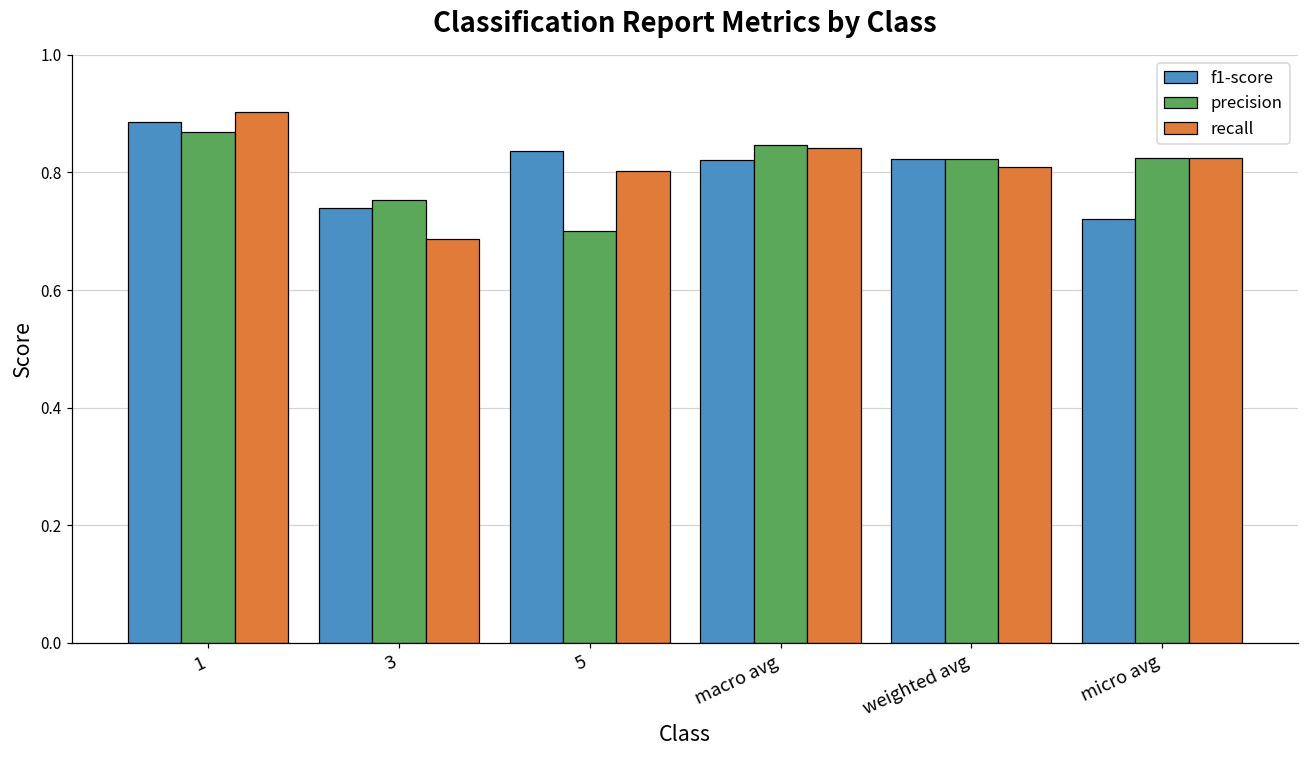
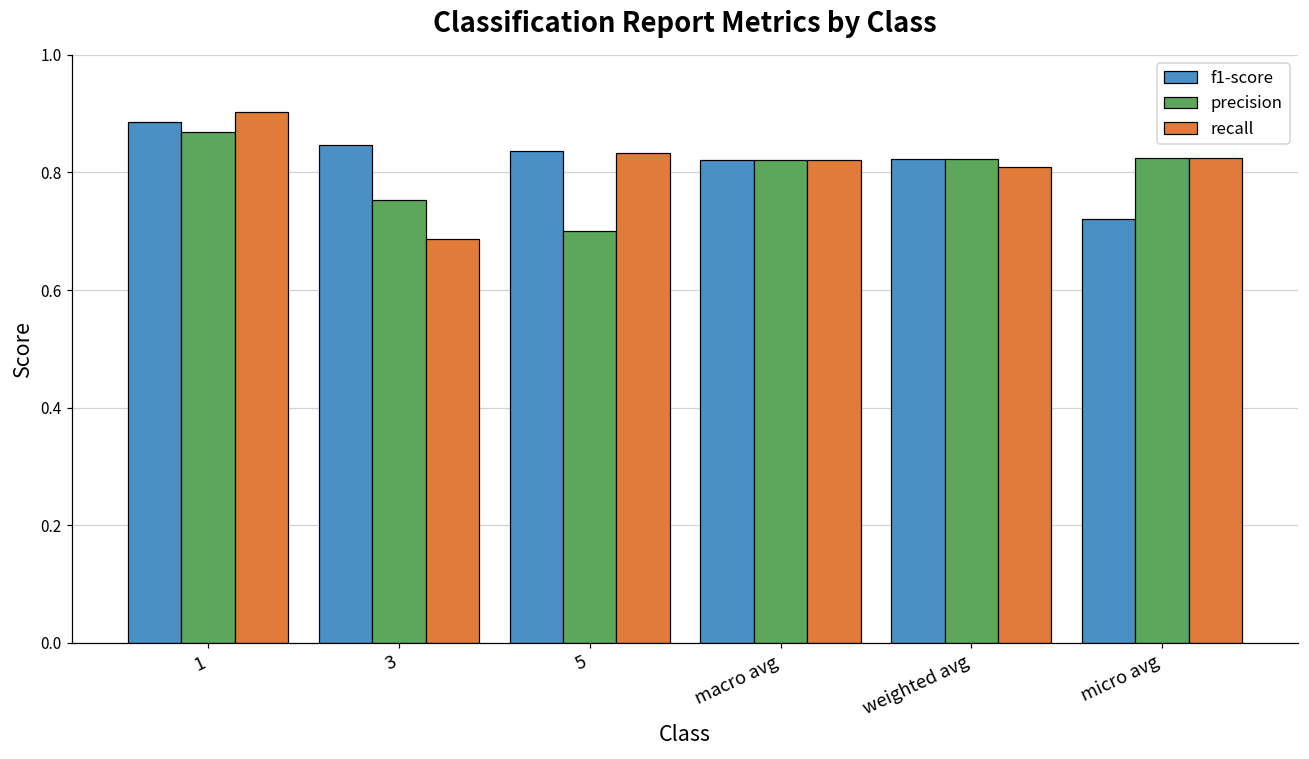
f1-score, 3: 0.74 -> 0.85
recall, 5: 0.80 -> 0.83
precision, macro avg: 0.85 -> 0.82
recall, macro avg: 0.84 -> 0.82
